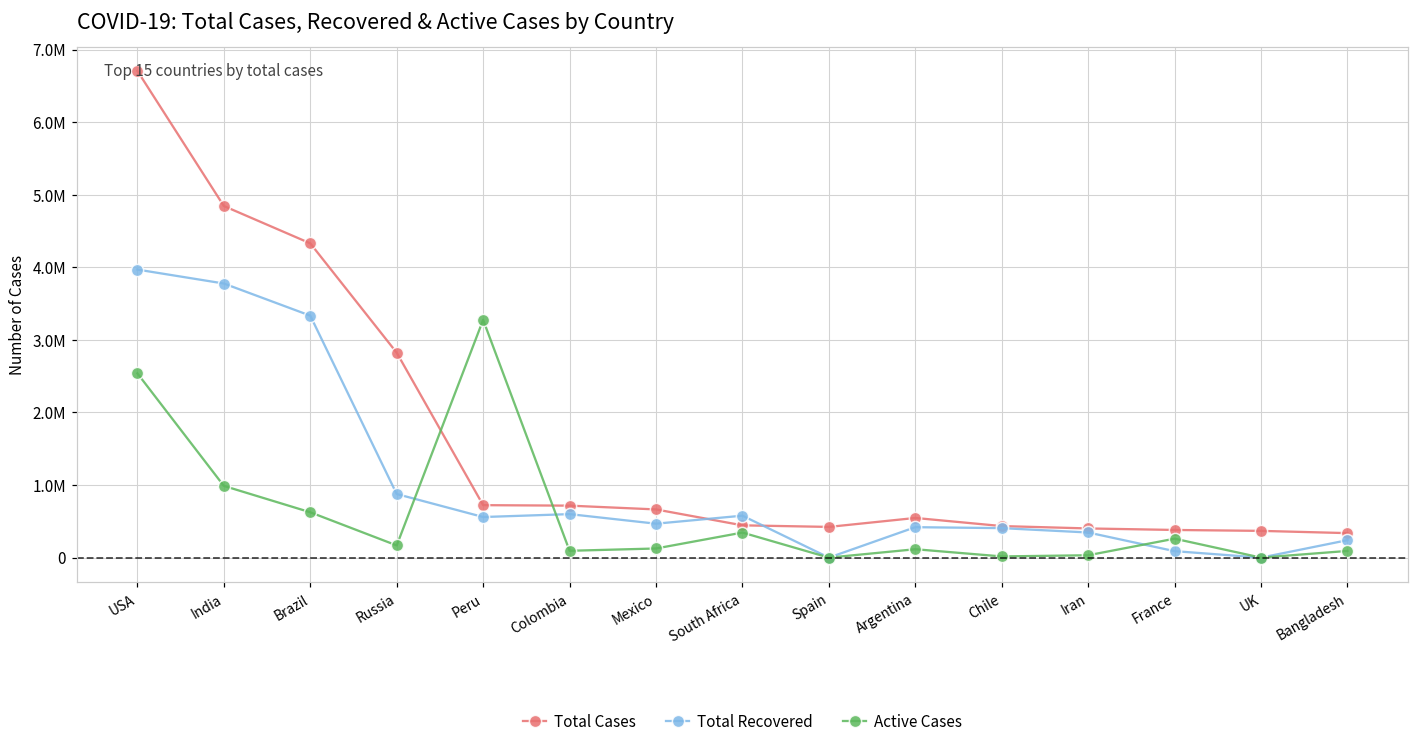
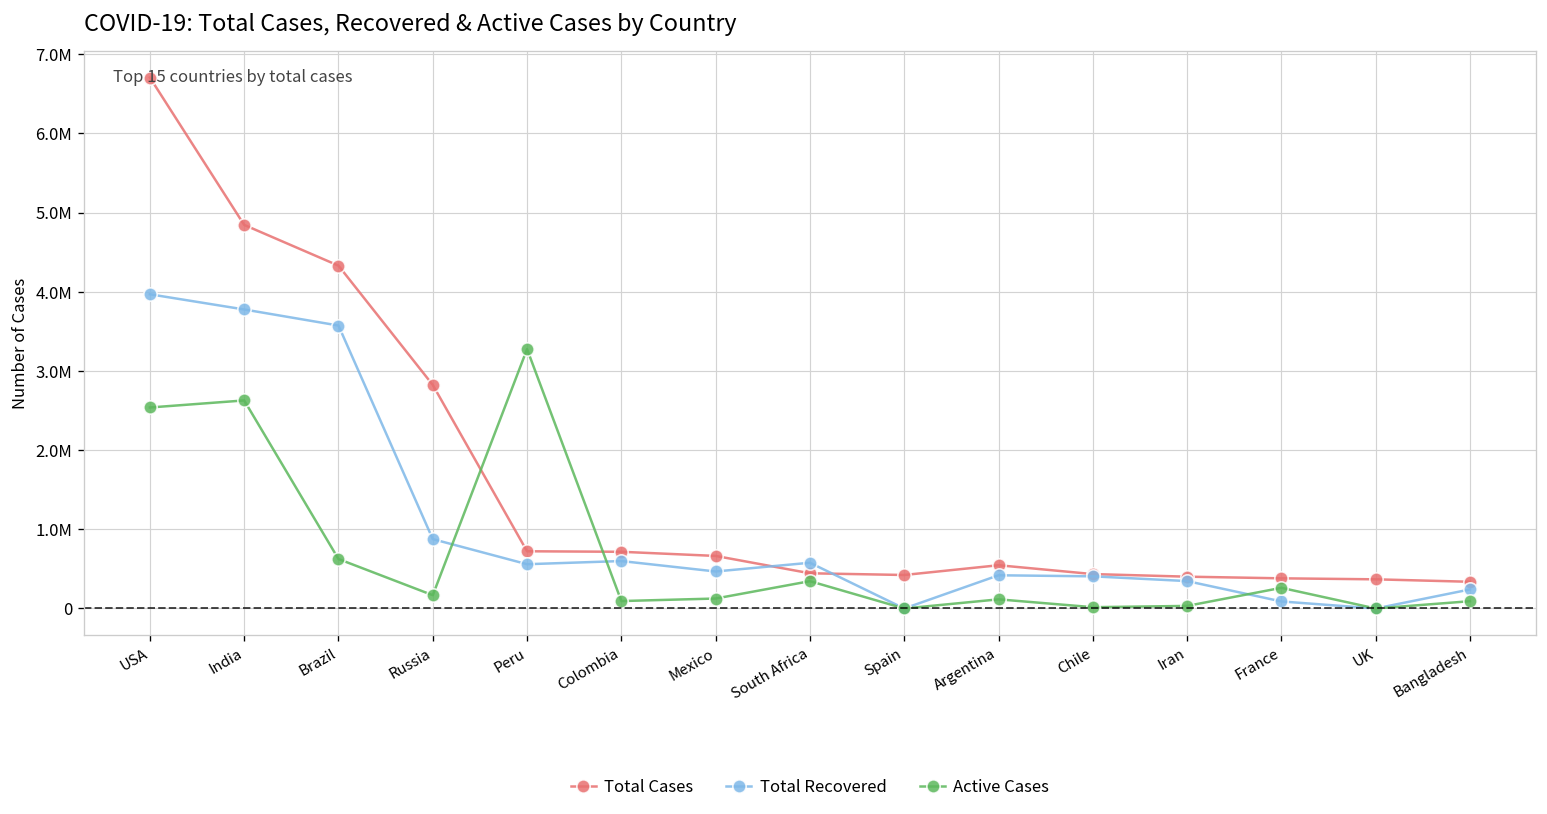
Active Cases, India: 1000000 -> 2600000
Total Recovered, Brazil: 3300000 -> 3600000
